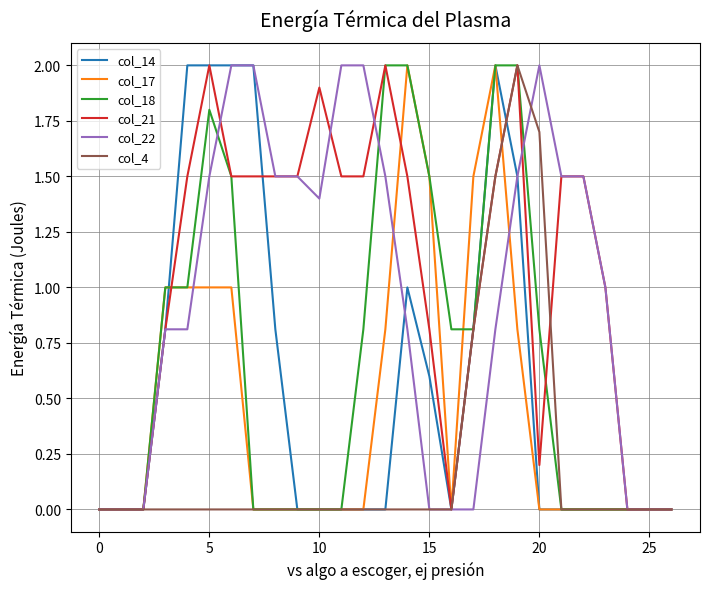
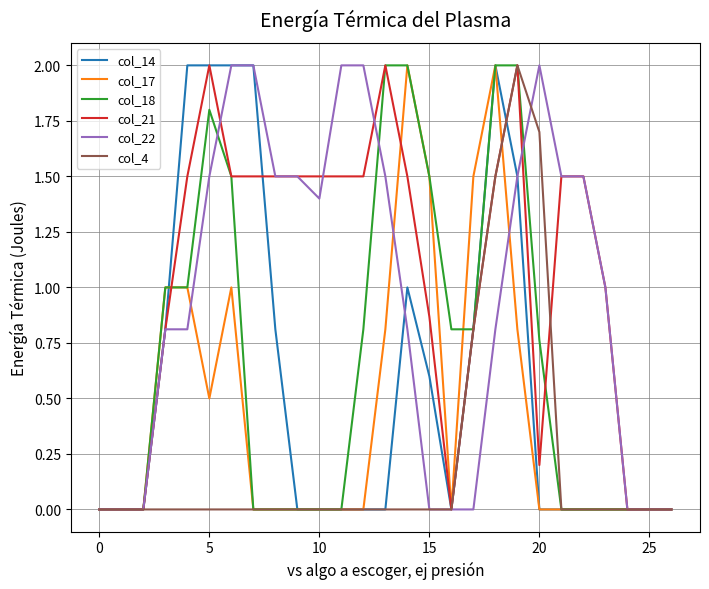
col_17, 5: 1.0 -> 0.5
col_21, 10: 1.9 -> 1.5
col_21, 15: 0.81 -> 0.87
col_18, 20: 0.81 -> 0.76
